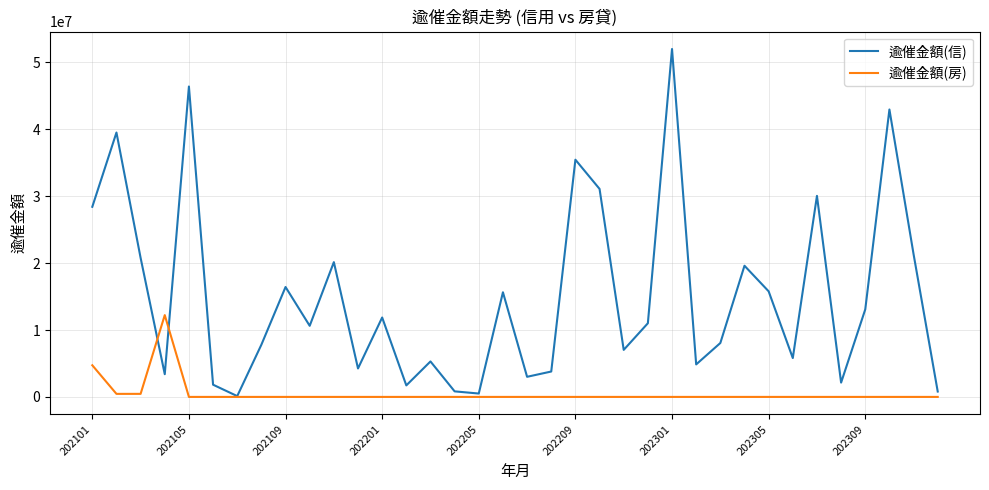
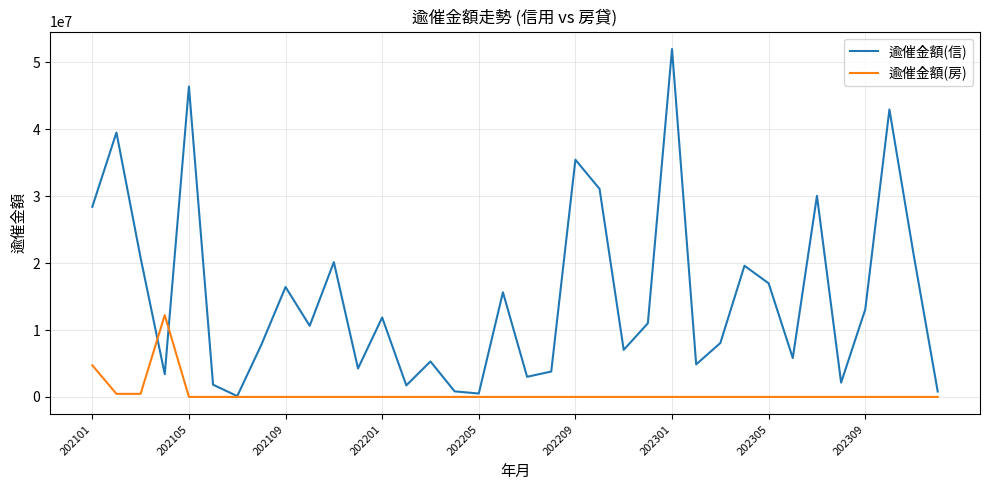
逾催金額(信), 202305: 16000000 -> 17000000
